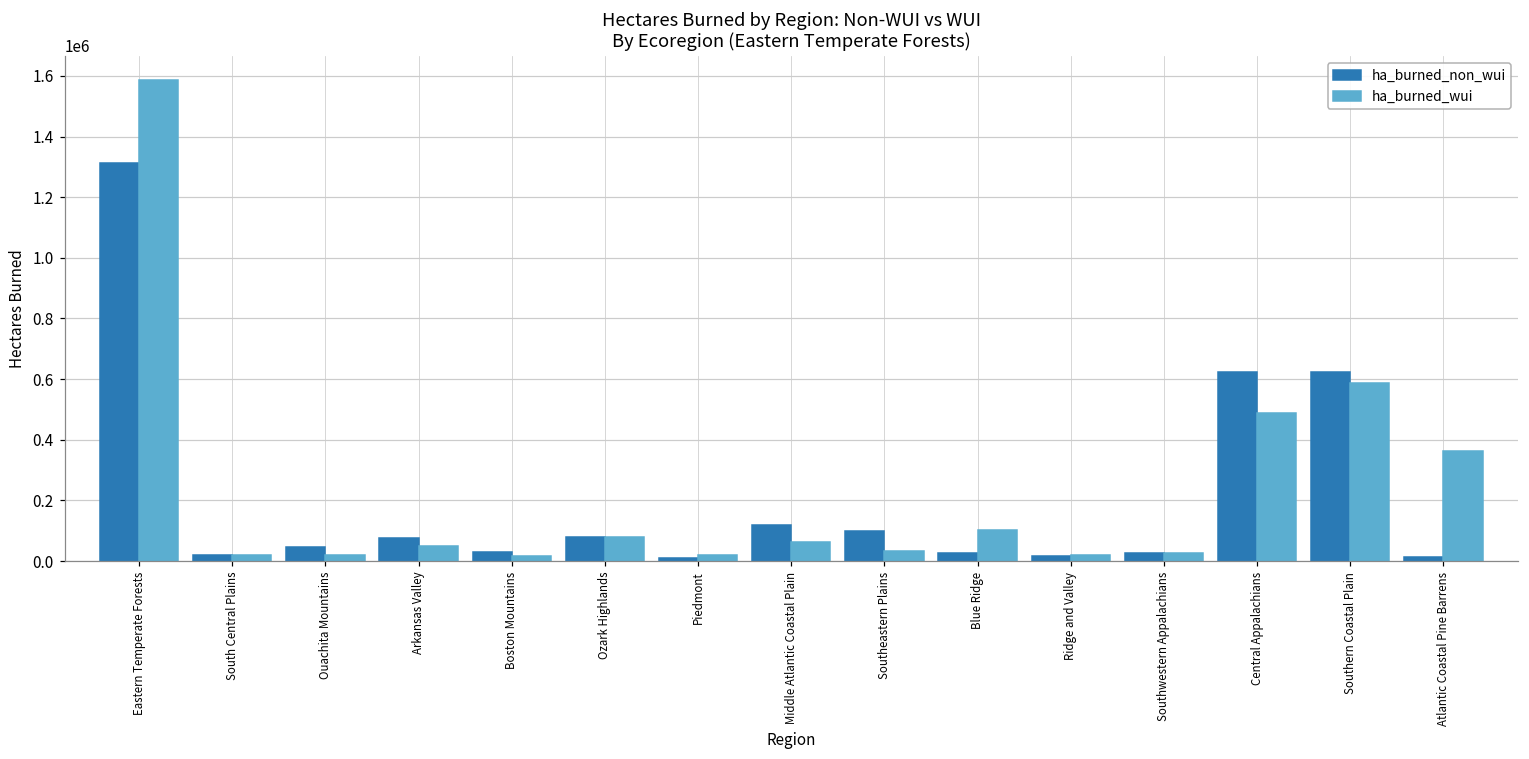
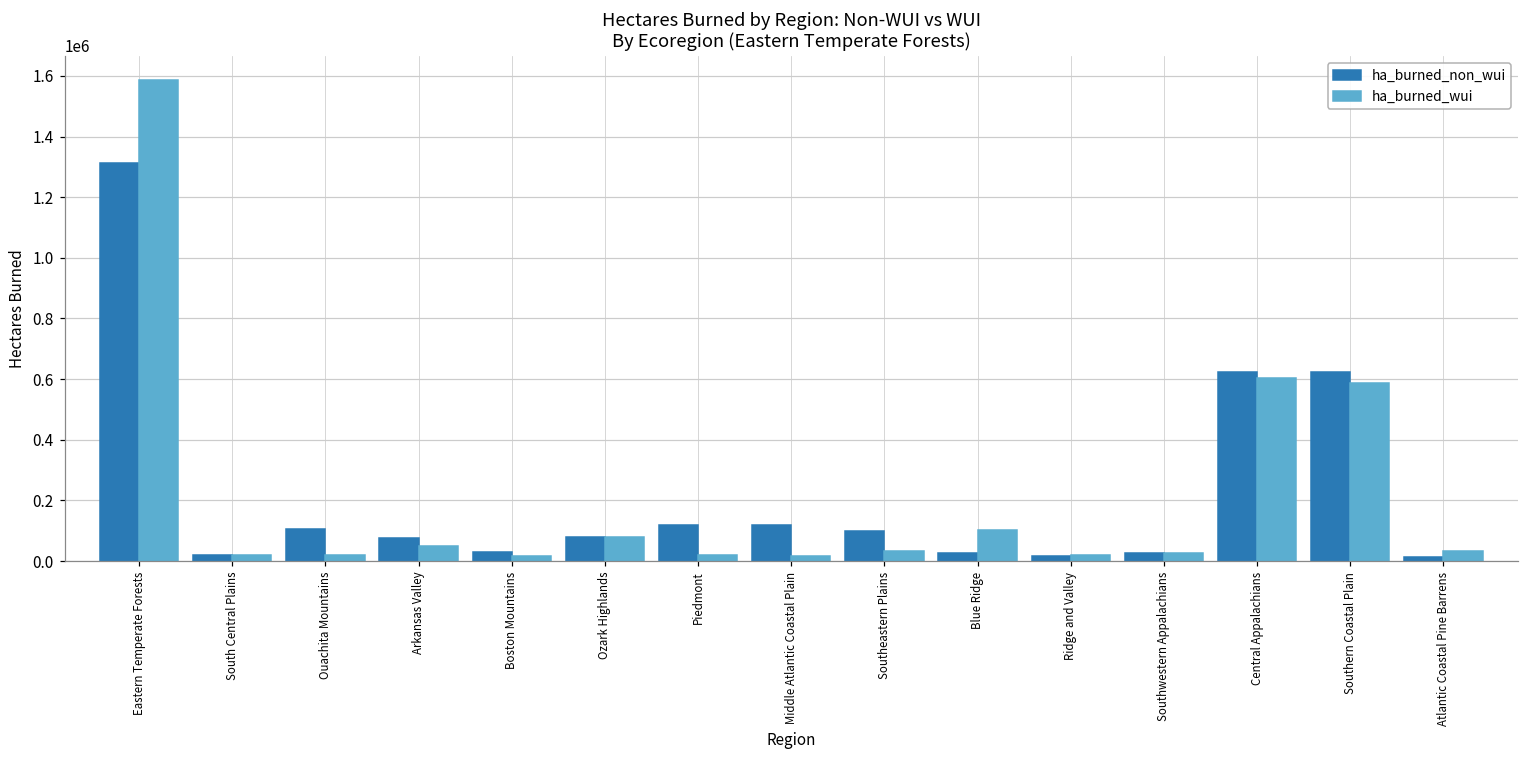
ha_burned_non_wui, Ouachita Mountains: 50000 -> 110000
ha_burned_non_wui, Piedmont: 10000 -> 120000
ha_burned_wui, Middle Atlantic Coastal Plain: 60000 -> 20000
ha_burned_wui, Central Appalachians: 490000 -> 600000
ha_burned_wui, Atlantic Coastal Pine Barrens: 360000 -> 30000
